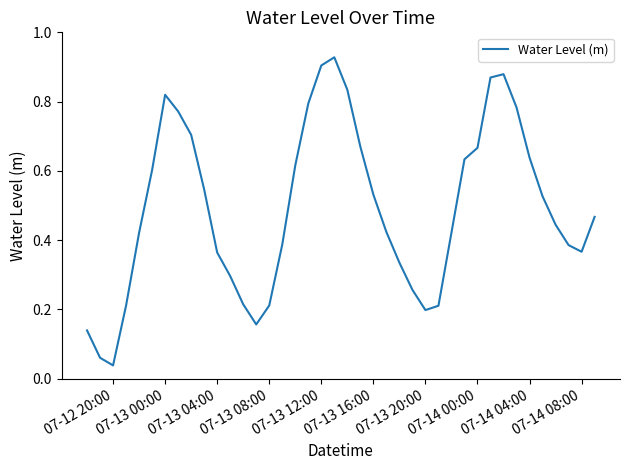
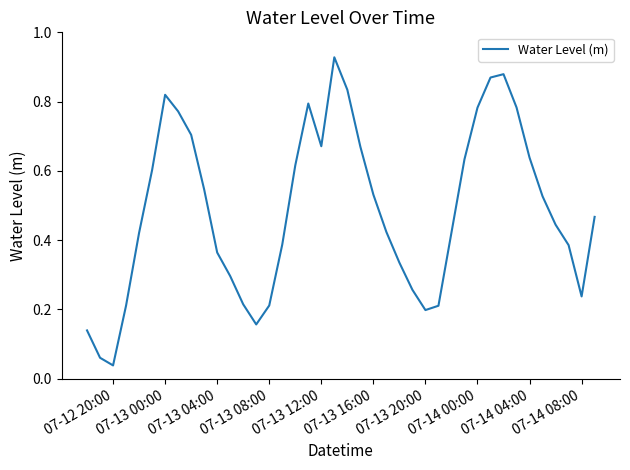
07-13 12:00: 0.90 -> 0.67
07-14 00:00: 0.67 -> 0.78
07-14 08:00: 0.37 -> 0.24
